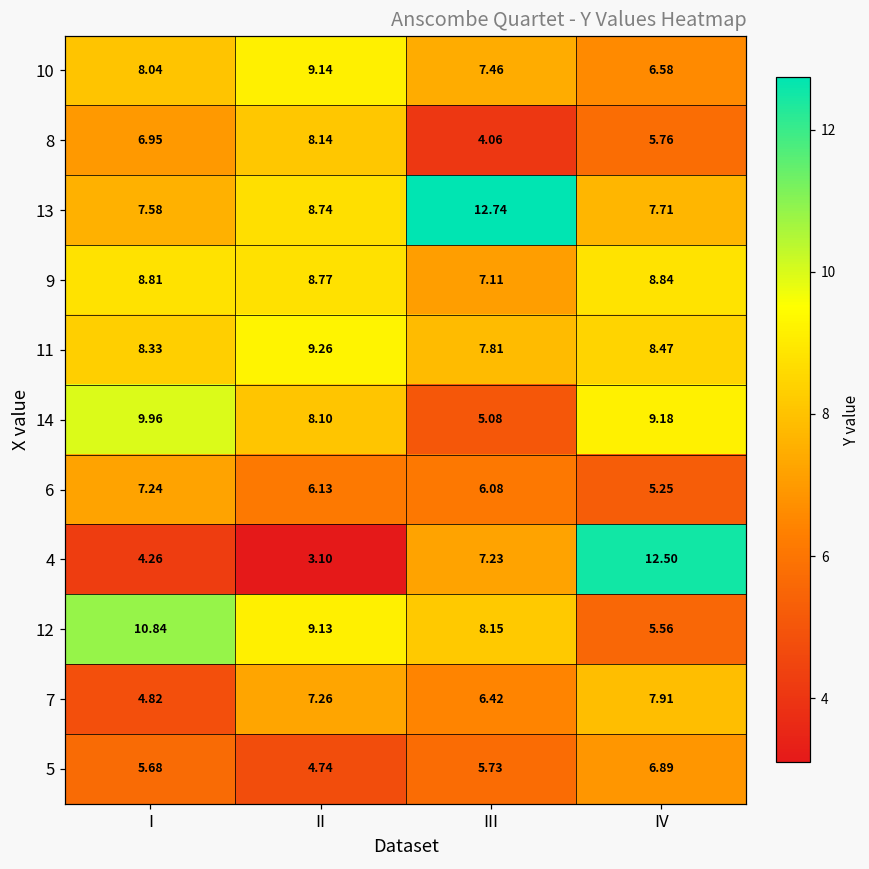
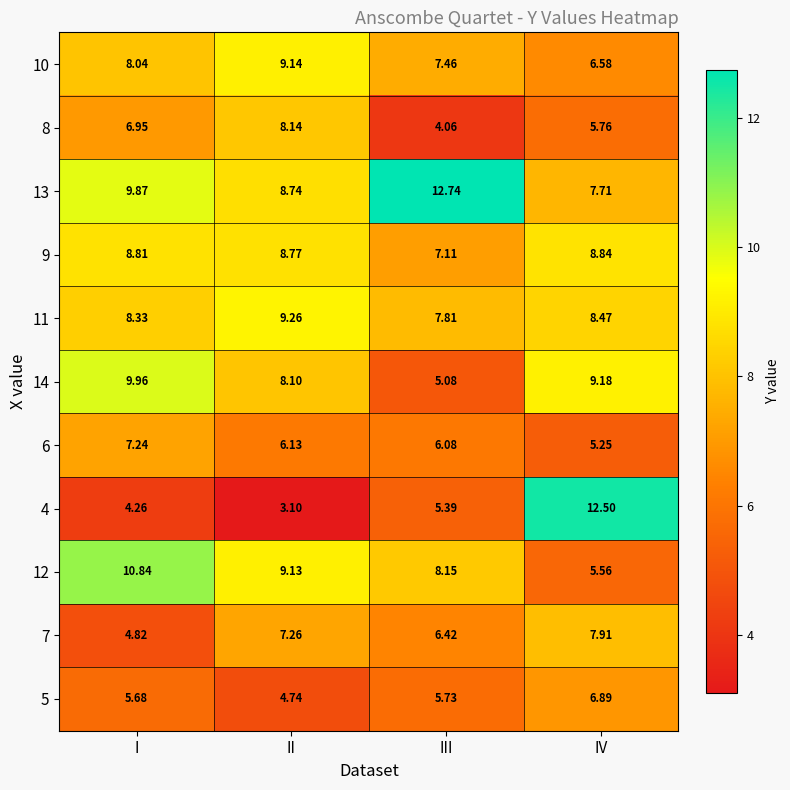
13, I: 7.58 -> 9.87
4, III: 7.23 -> 5.39
